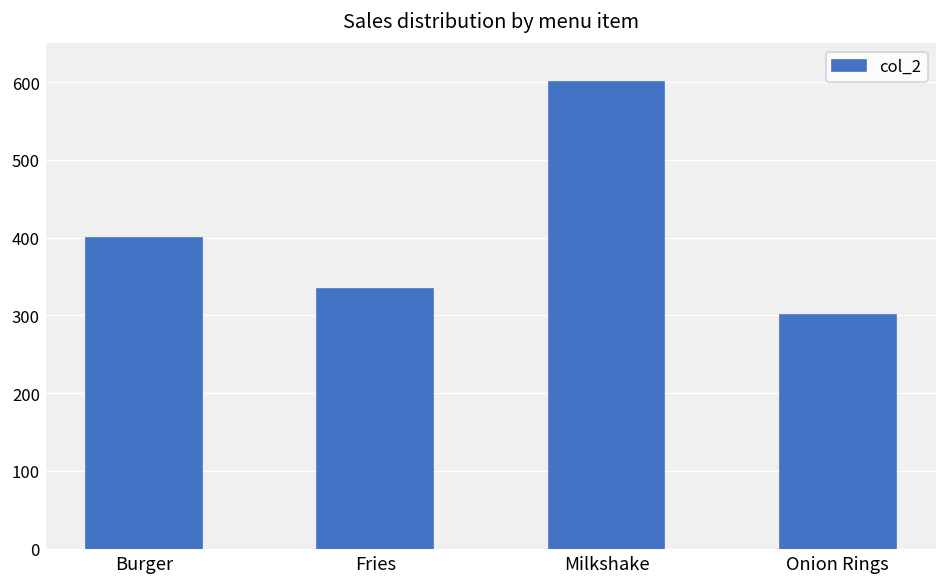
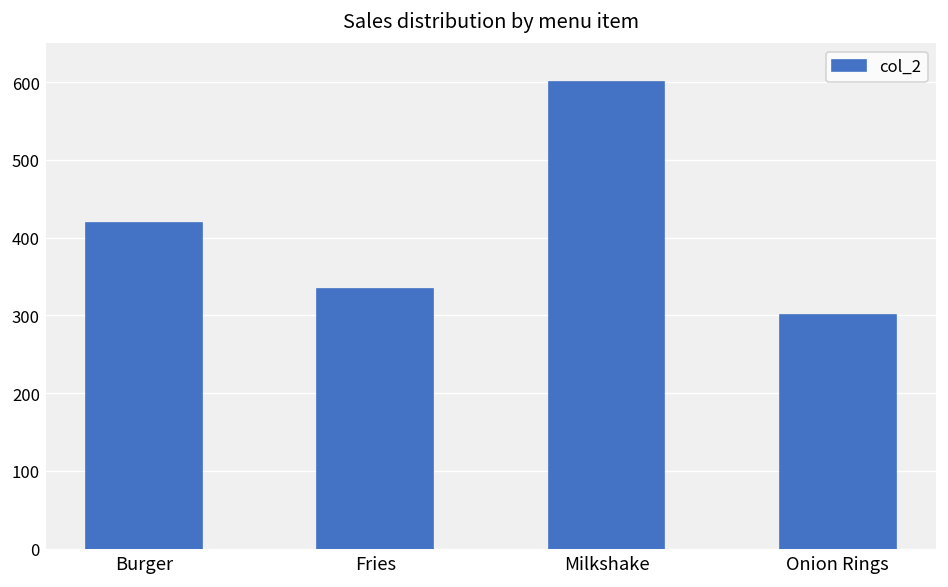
Burger: 400 -> 420
